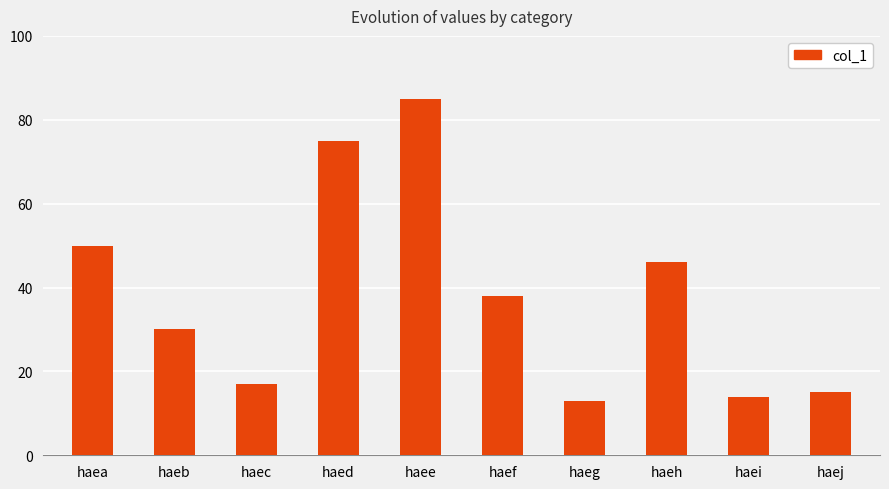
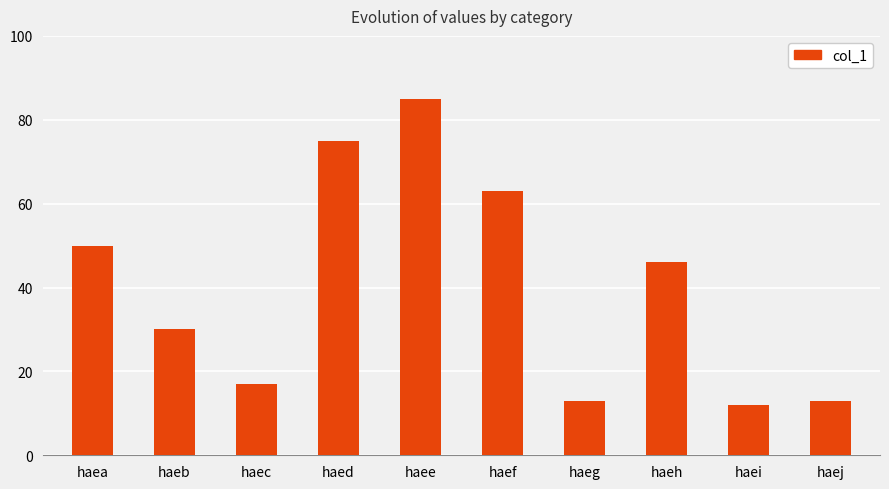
haef: 38 -> 63
haei: 14 -> 12
haej: 15 -> 13
